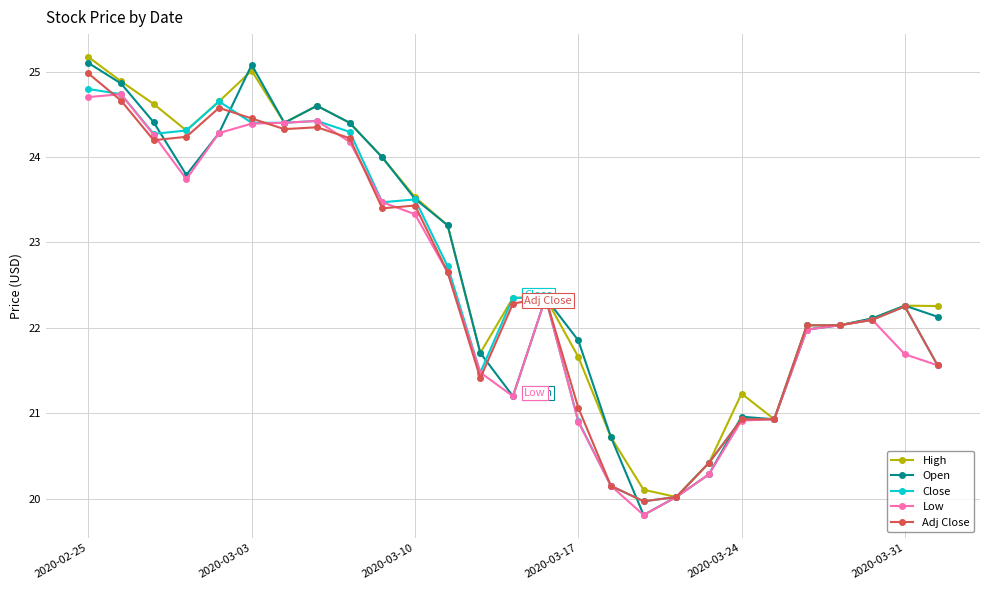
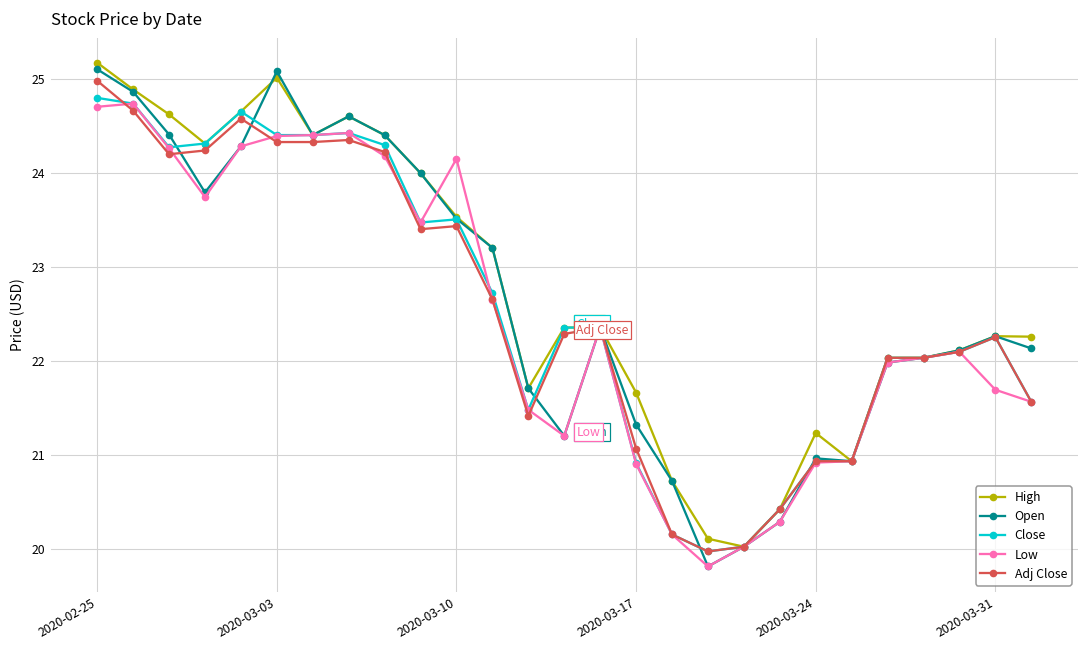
Adj Close, 2020-03-03: 24.5 -> 24.3
Low, 2020-03-10: 23.3 -> 24.1
Open, 2020-03-17: 21.9 -> 21.3
